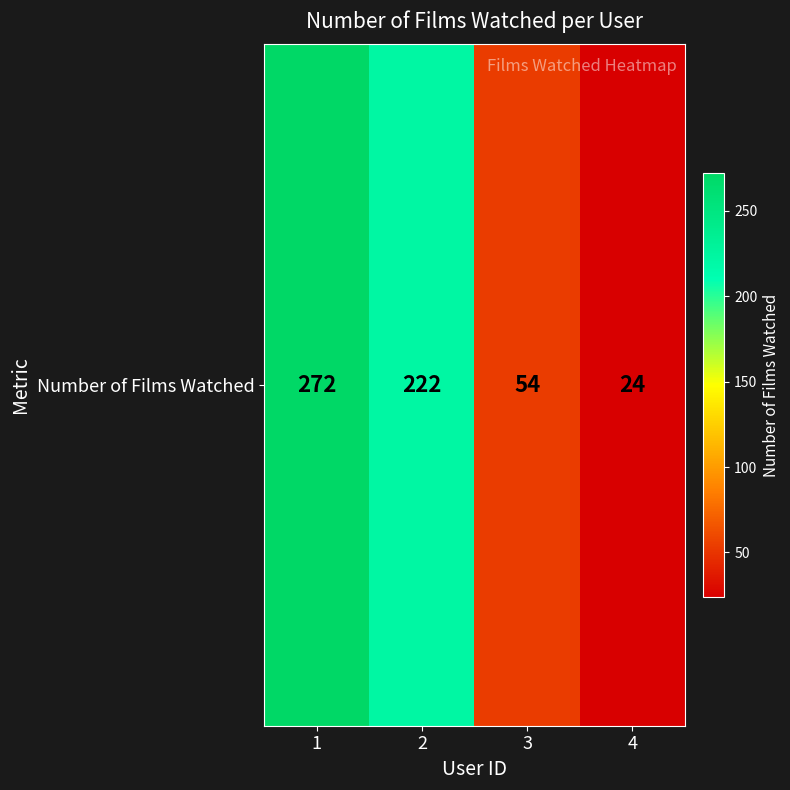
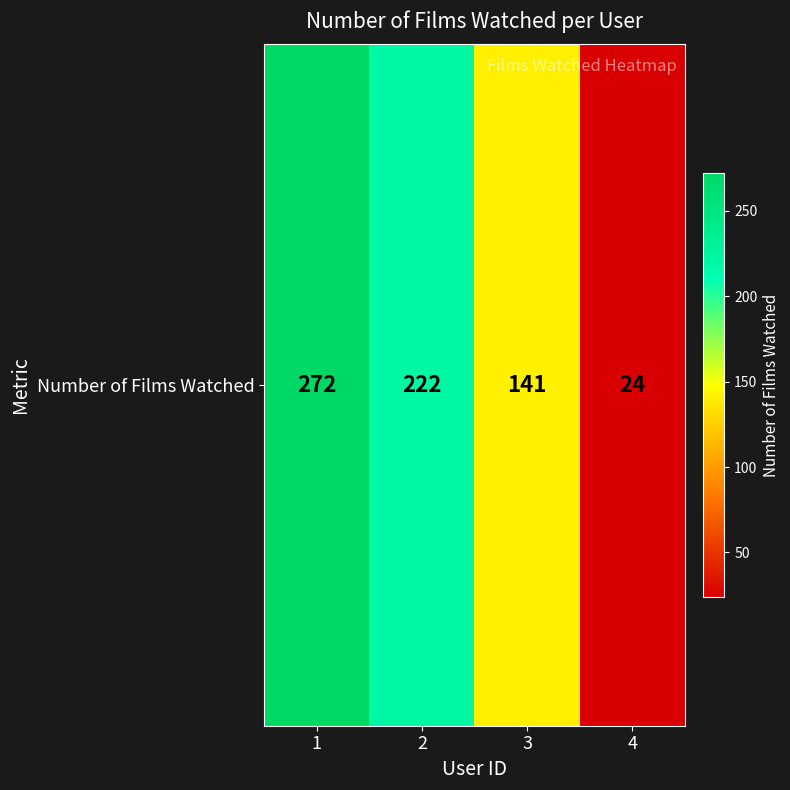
Number of Films Watched, 3: 54 -> 141
